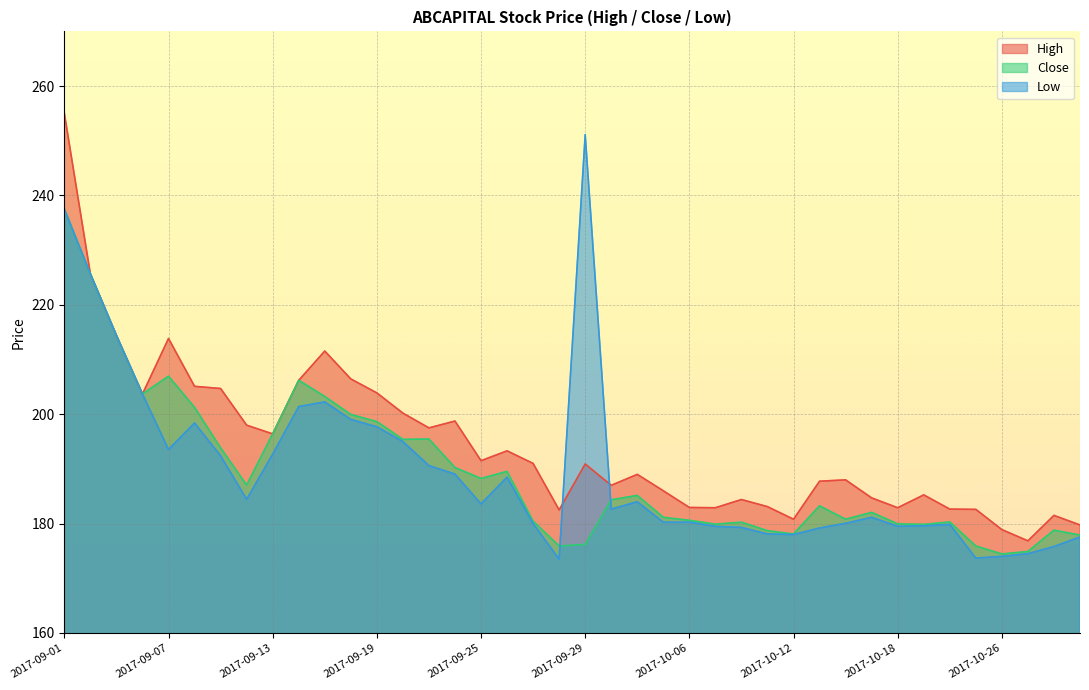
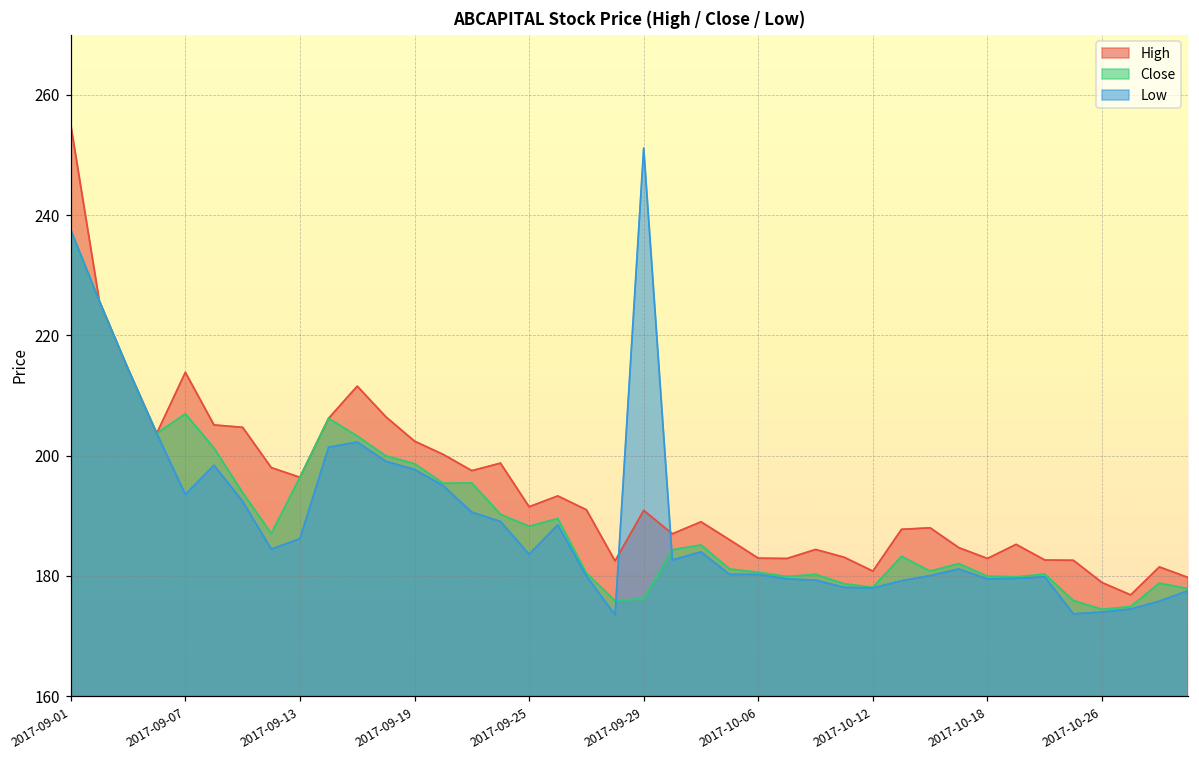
Low, 2017-09-13: 193 -> 186
High, 2017-09-19: 204 -> 202
